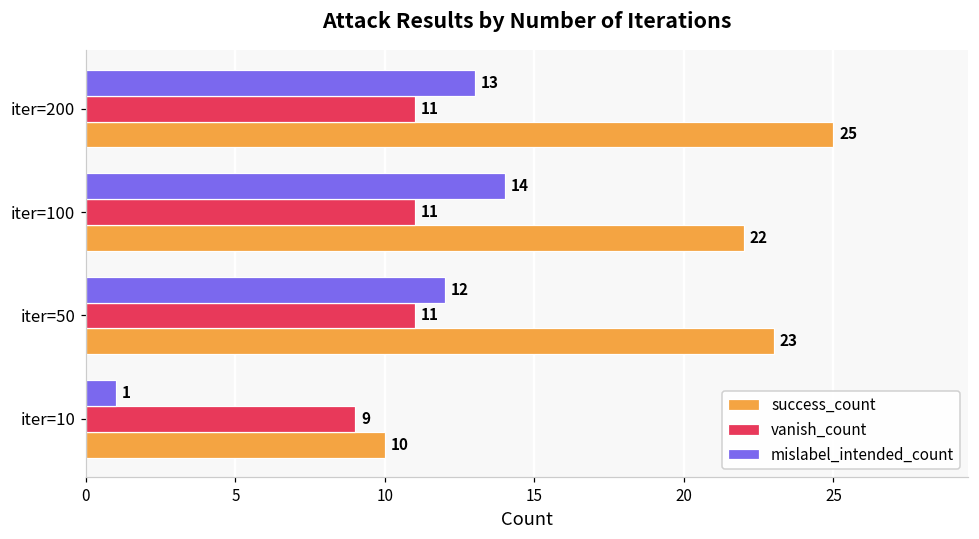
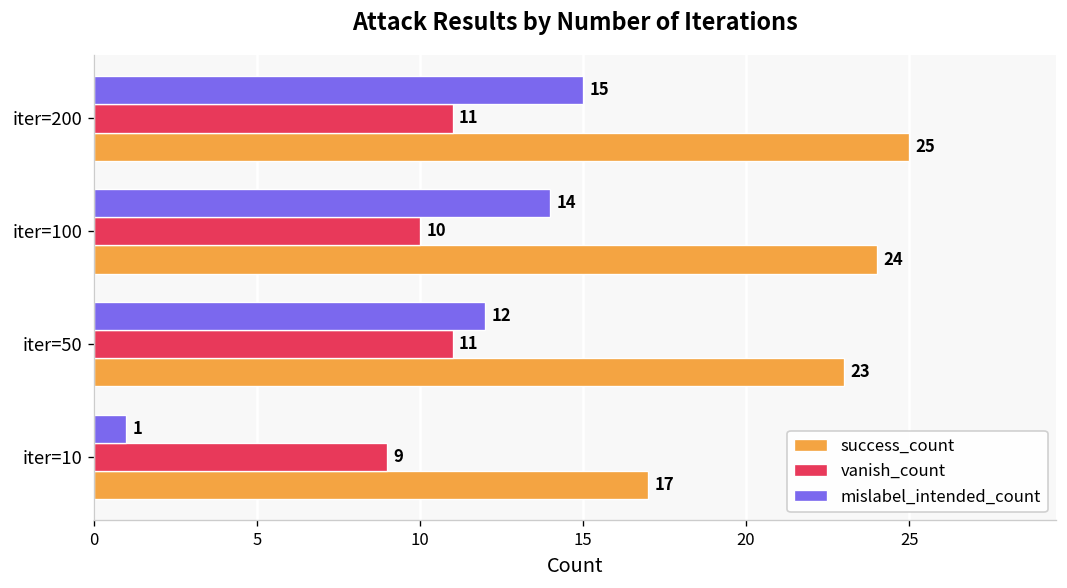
mislabel_intended_count, iter=200: 13 -> 15
vanish_count, iter=100: 11 -> 10
success_count, iter=100: 22 -> 24
success_count, iter=10: 10 -> 17
